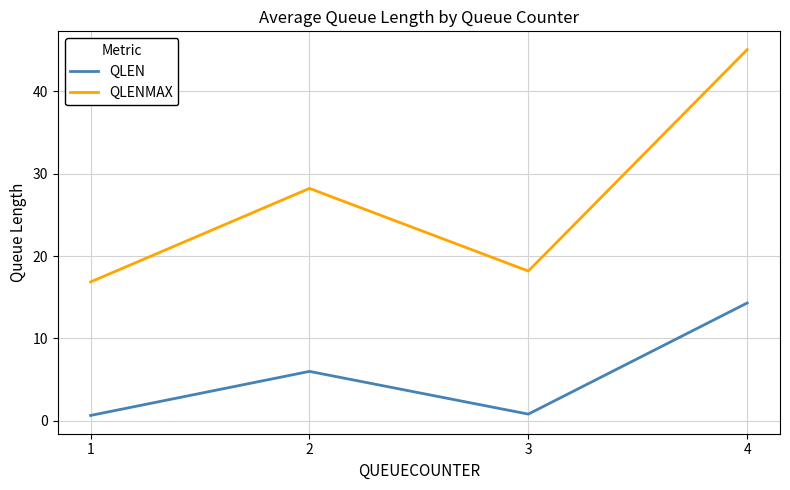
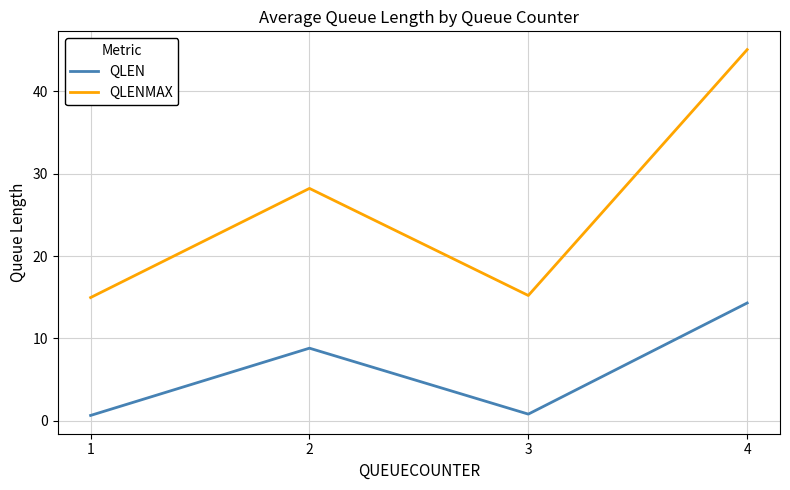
QLENMAX, 1: 17 -> 15
QLEN, 2: 6 -> 9
QLENMAX, 3: 18 -> 15
